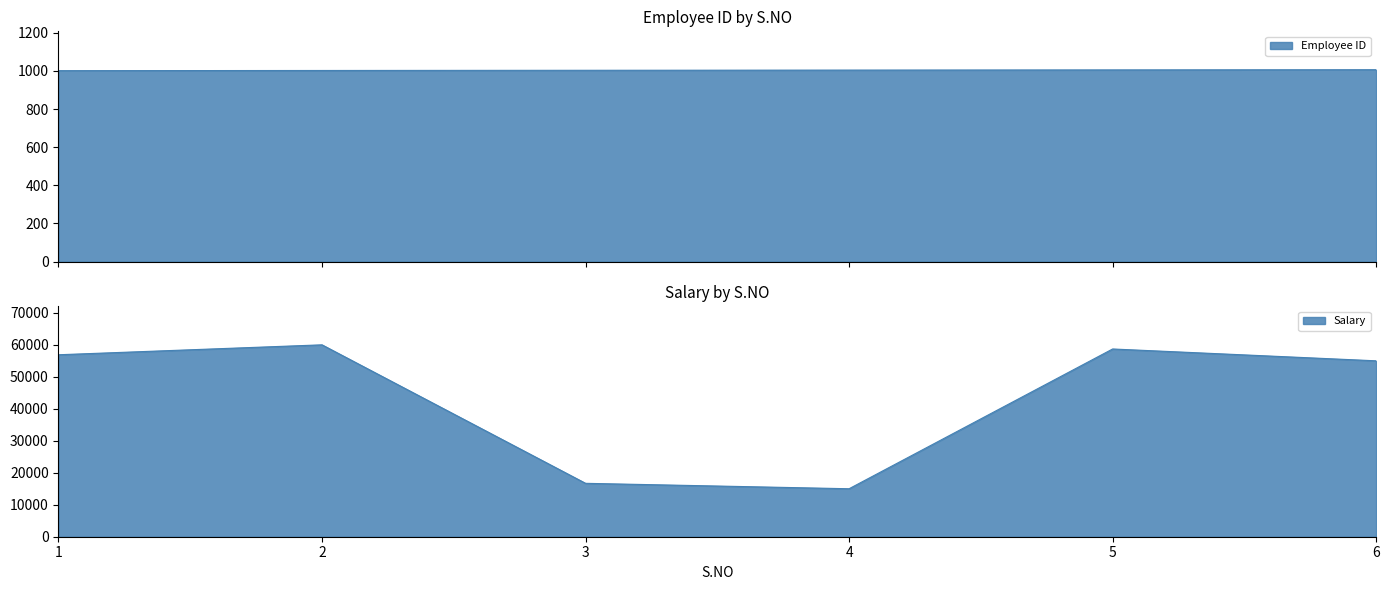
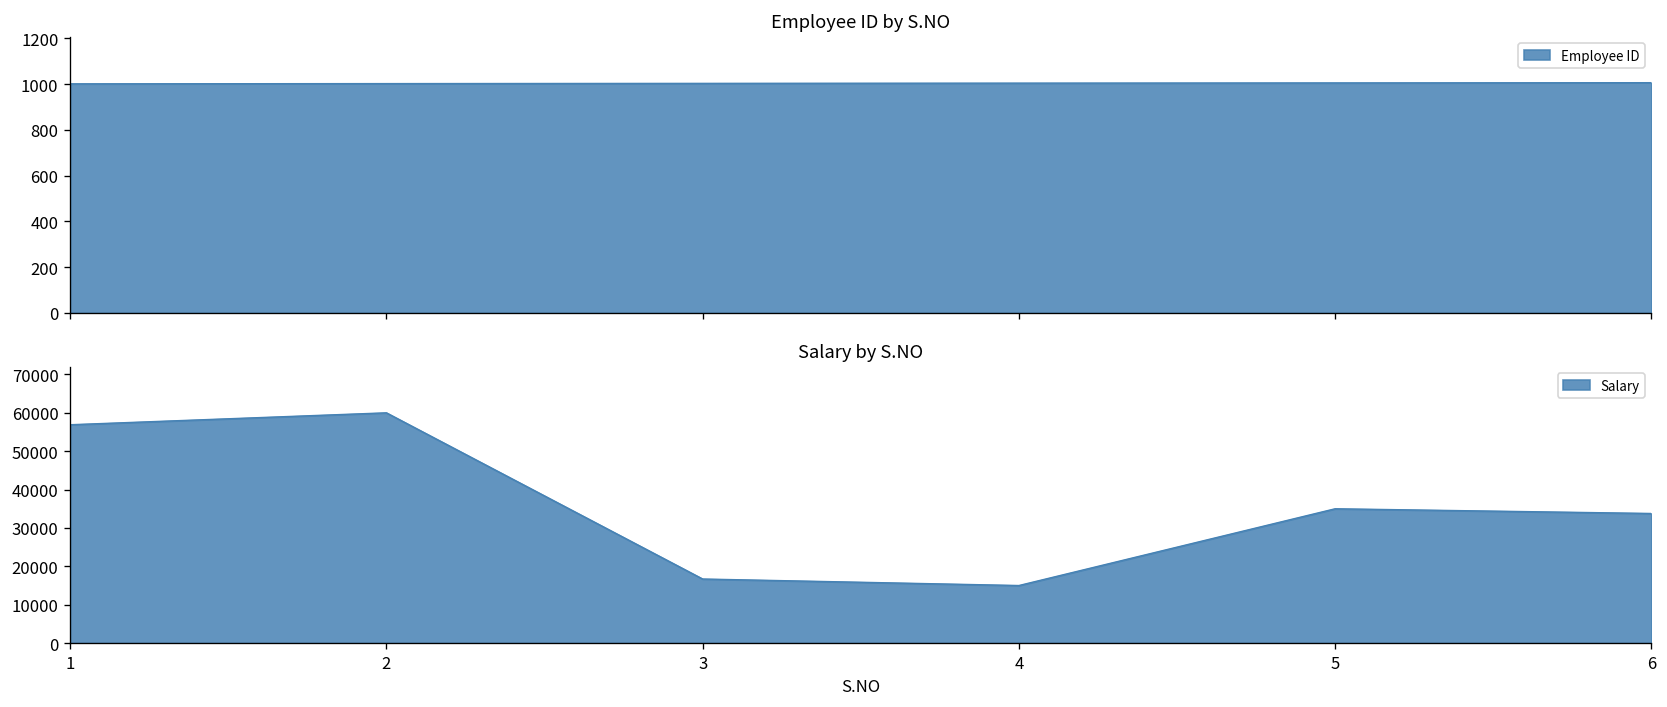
Salary by S.NO, 5: 59000 -> 35000
Salary by S.NO, 6: 55000 -> 34000
